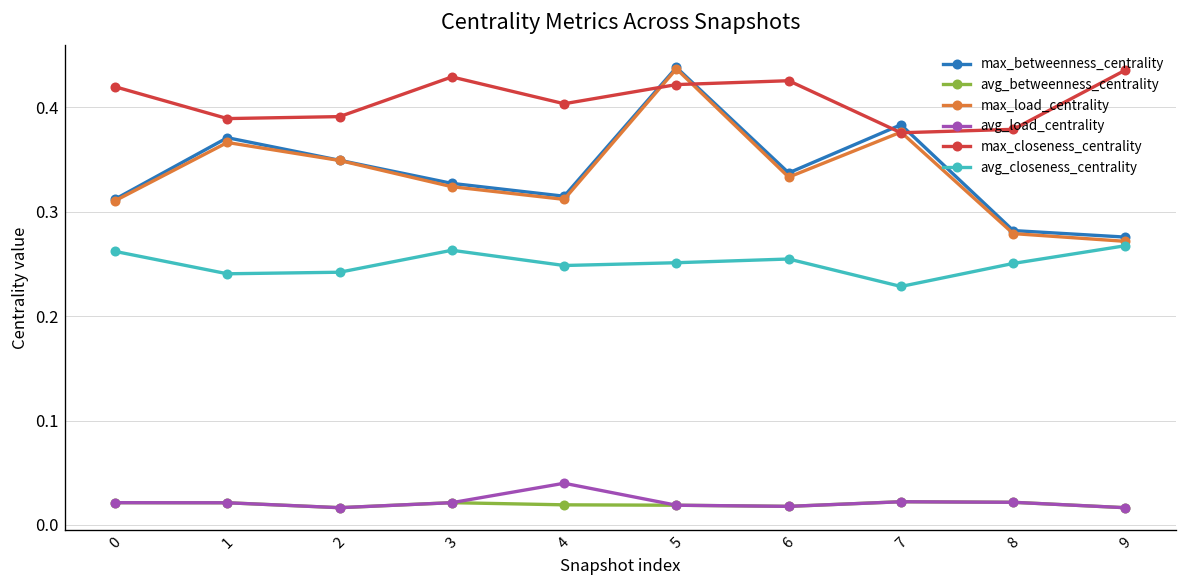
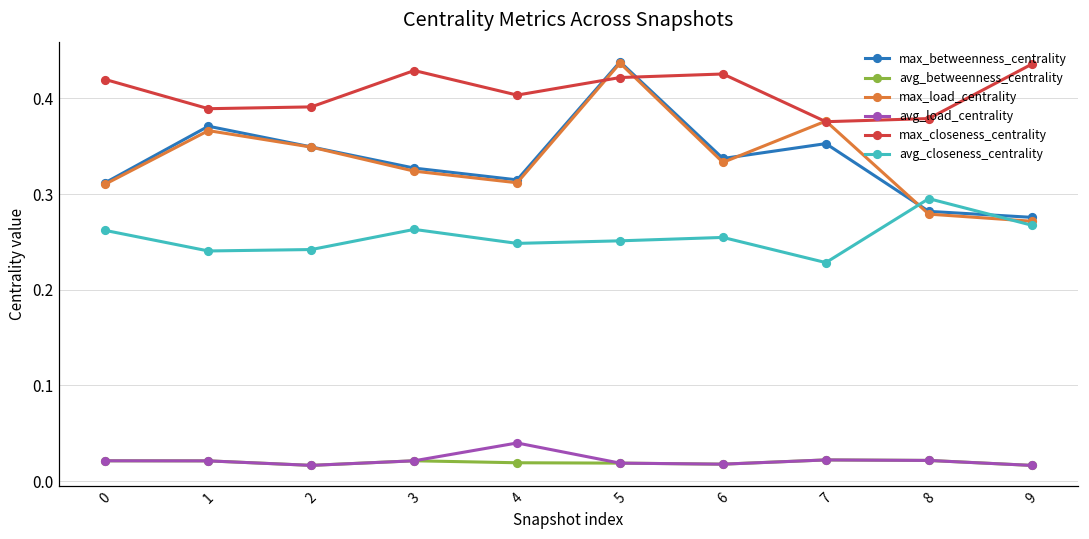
max_betweenness_centrality, 7: 0.38 -> 0.35
avg_closeness_centrality, 8: 0.25 -> 0.30
